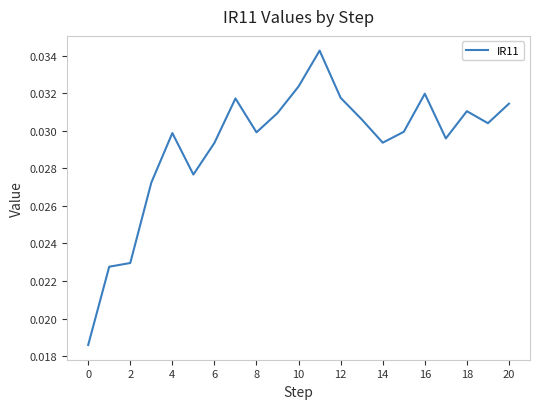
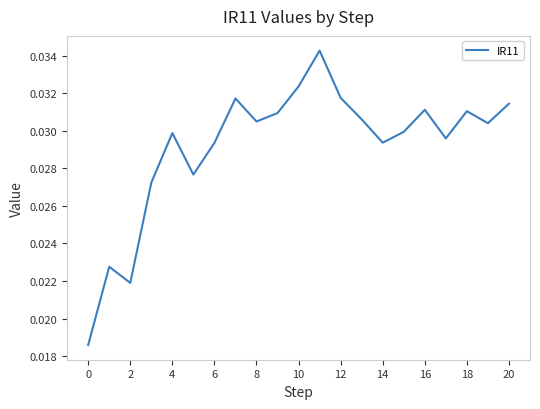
2: 0.0230 -> 0.0219
8: 0.0299 -> 0.0305
16: 0.0320 -> 0.0311
